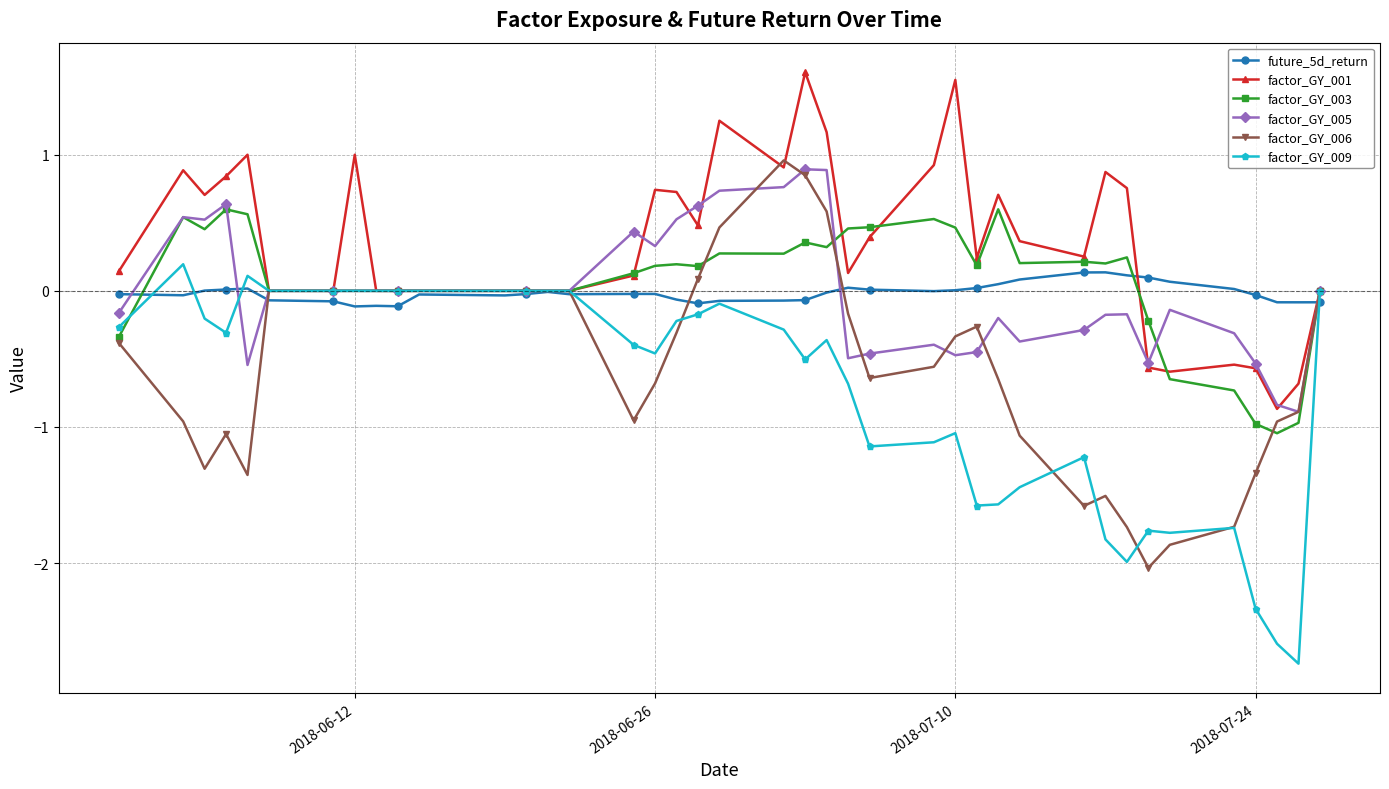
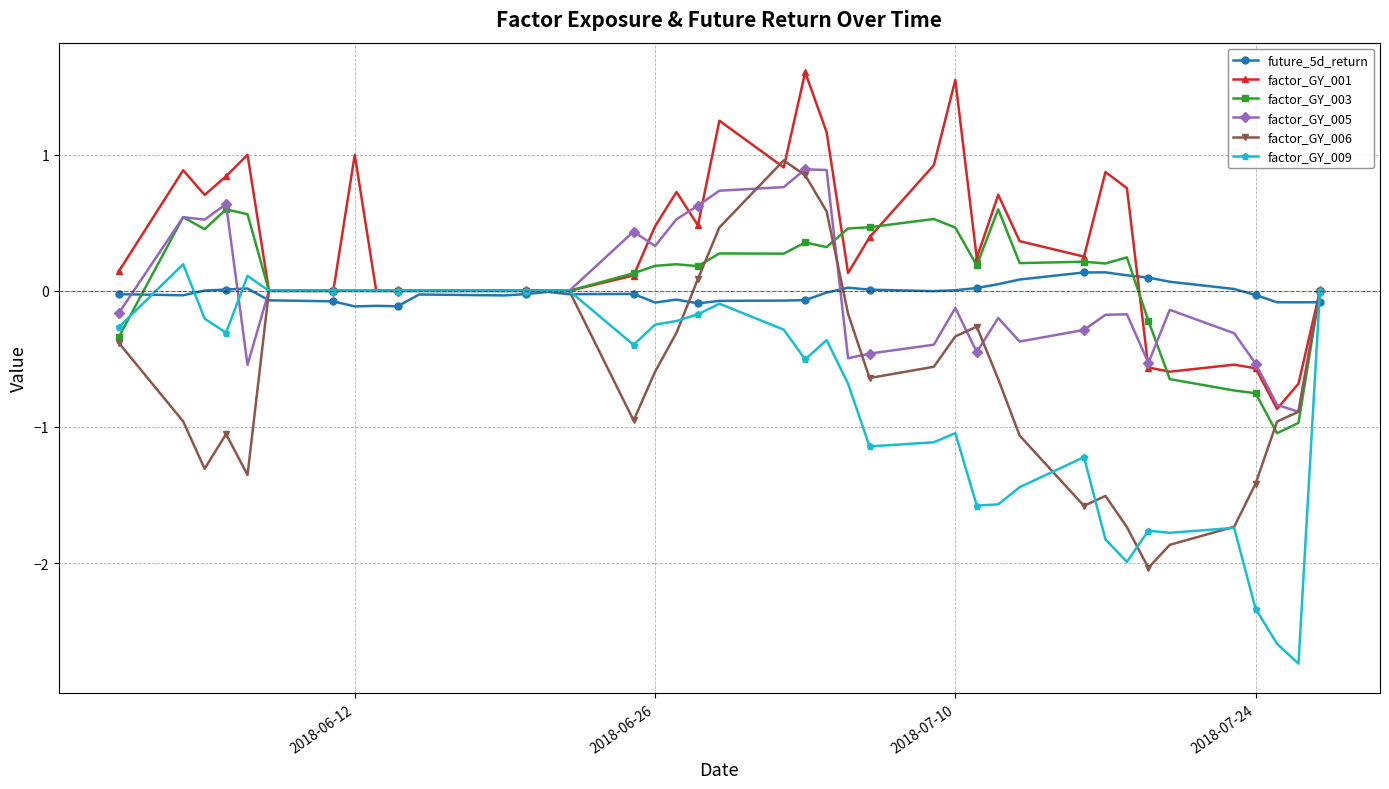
future_5d_return, 2018-06-26: -0.02 -> -0.09
factor_GY_001, 2018-06-26: 0.74 -> 0.47
factor_GY_006, 2018-06-26: -0.68 -> -0.59
factor_GY_009, 2018-06-26: -0.46 -> -0.25
factor_GY_005, 2018-07-10: -0.47 -> -0.13
factor_GY_003, 2018-07-24: -0.98 -> -0.75
factor_GY_006, 2018-07-24: -1.34 -> -1.42
